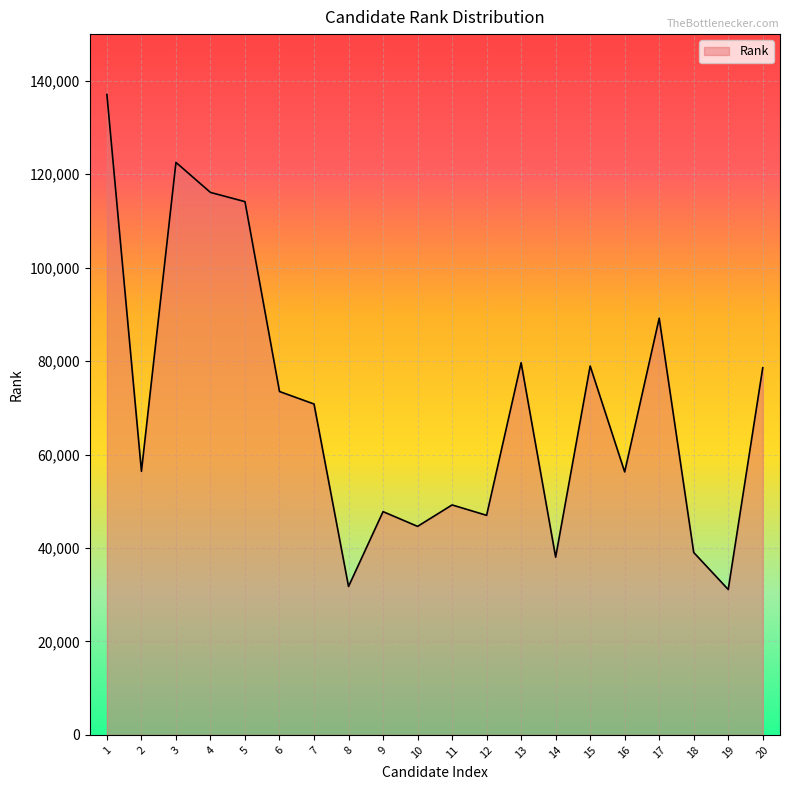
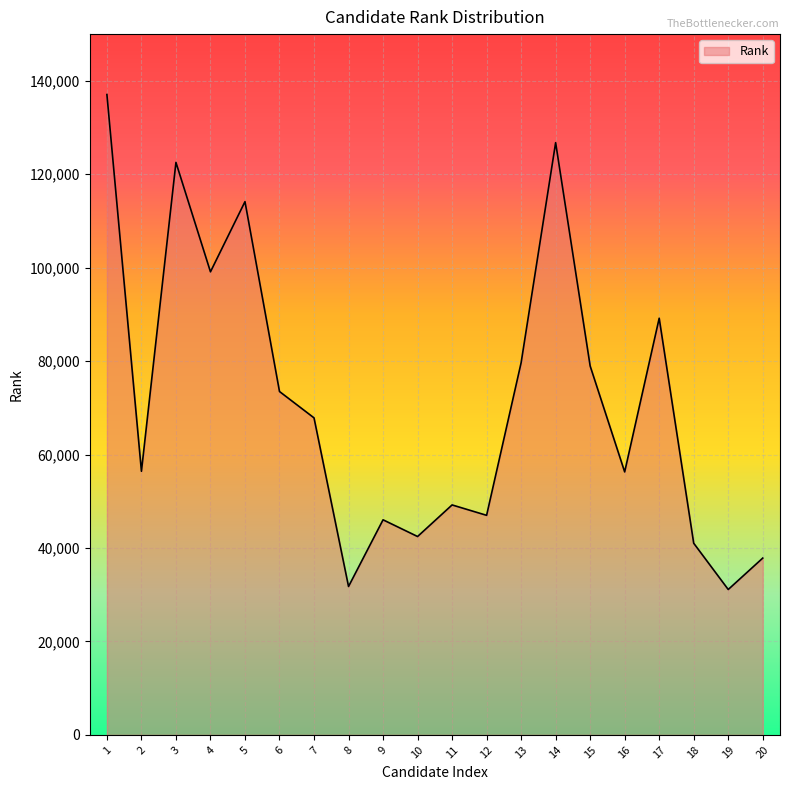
4: 116,000 -> 99,000
7: 71,000 -> 68,000
9: 48,000 -> 46,000
10: 45,000 -> 42,000
14: 38,000 -> 127,000
18: 39,000 -> 41,000
20: 79,000 -> 38,000
